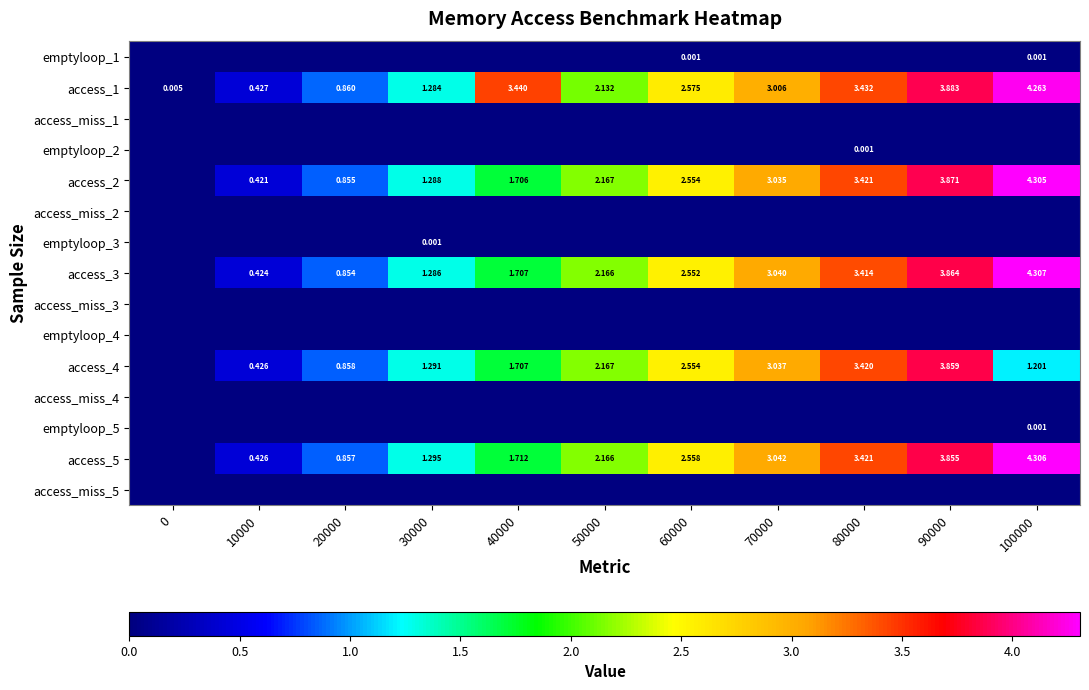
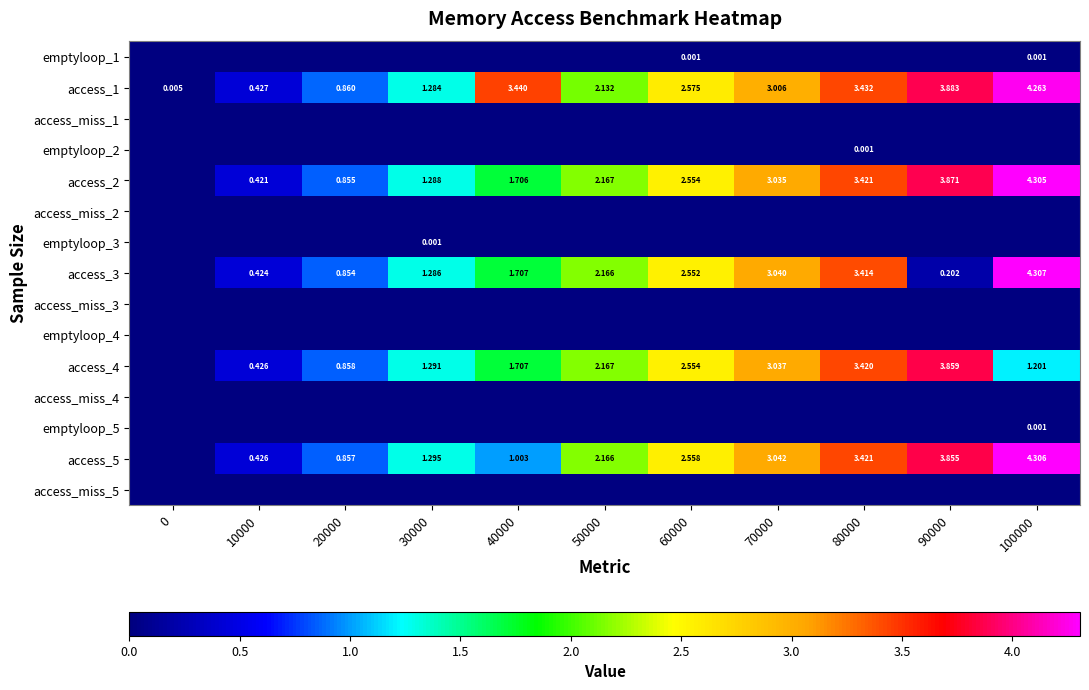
access_3, 90000: 3.864 -> 0.202
access_5, 40000: 1.712 -> 1.003
